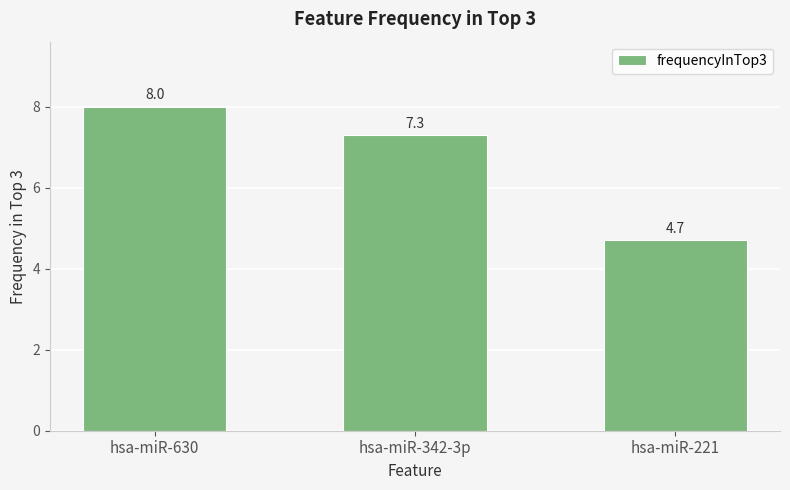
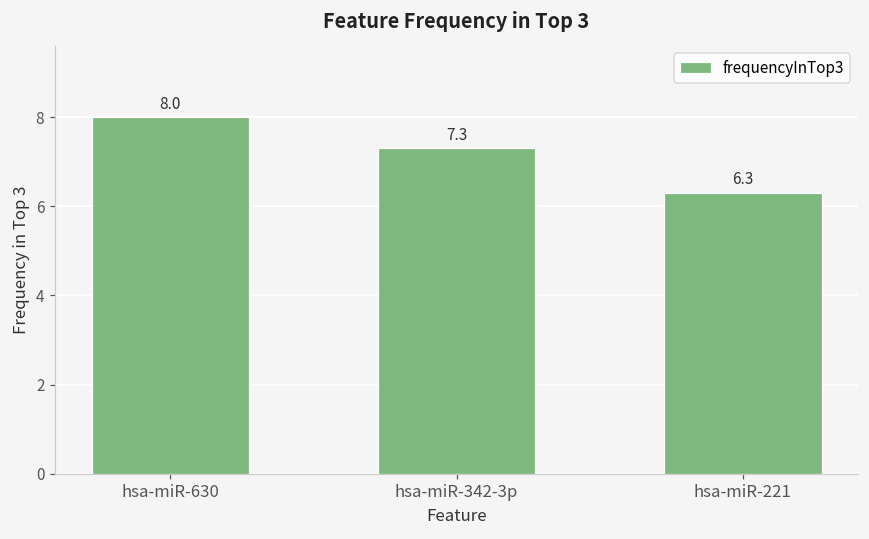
hsa-miR-221: 4.7 -> 6.3
